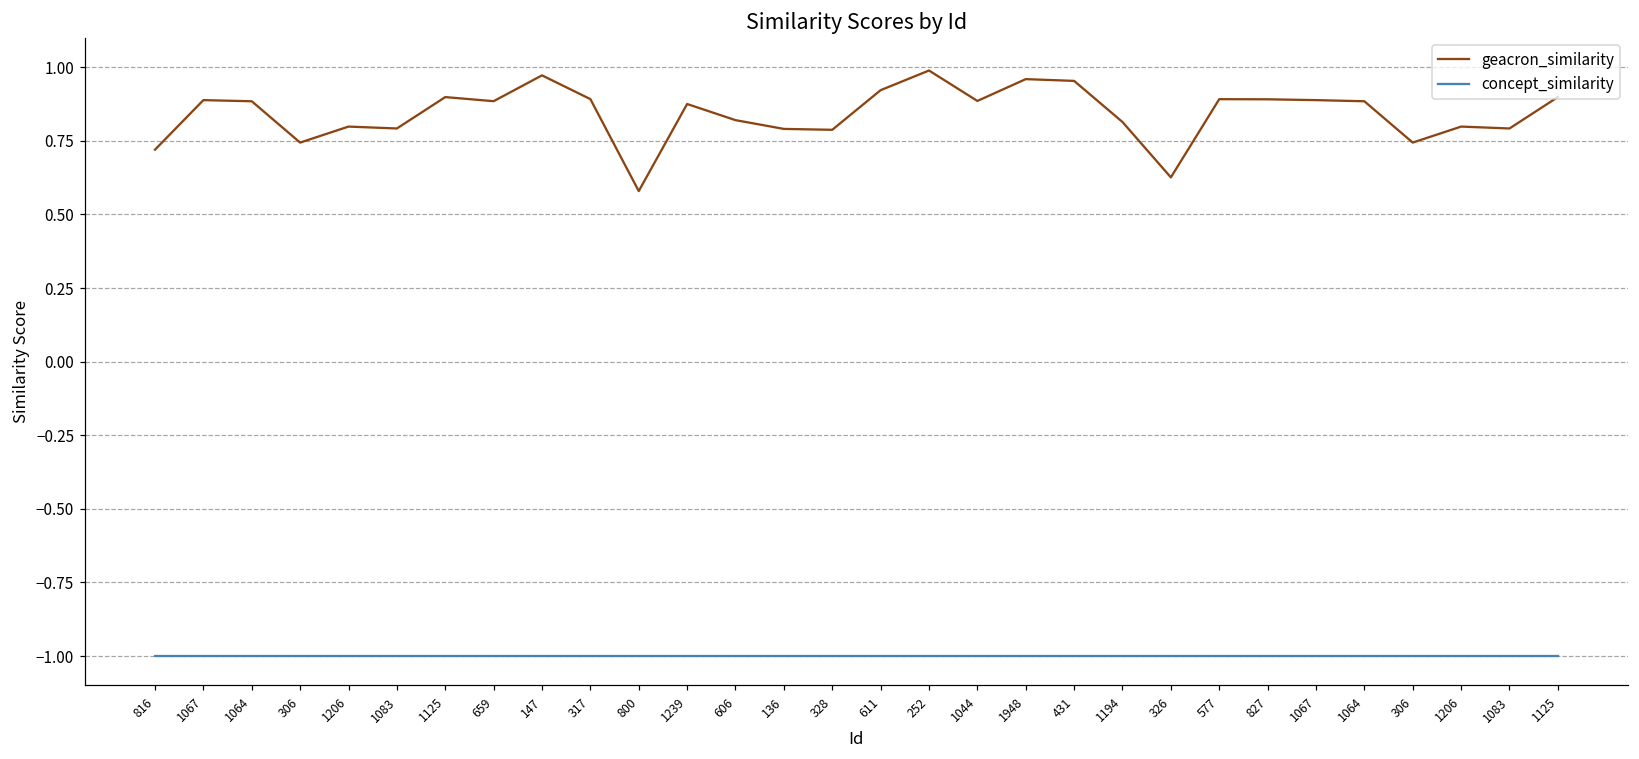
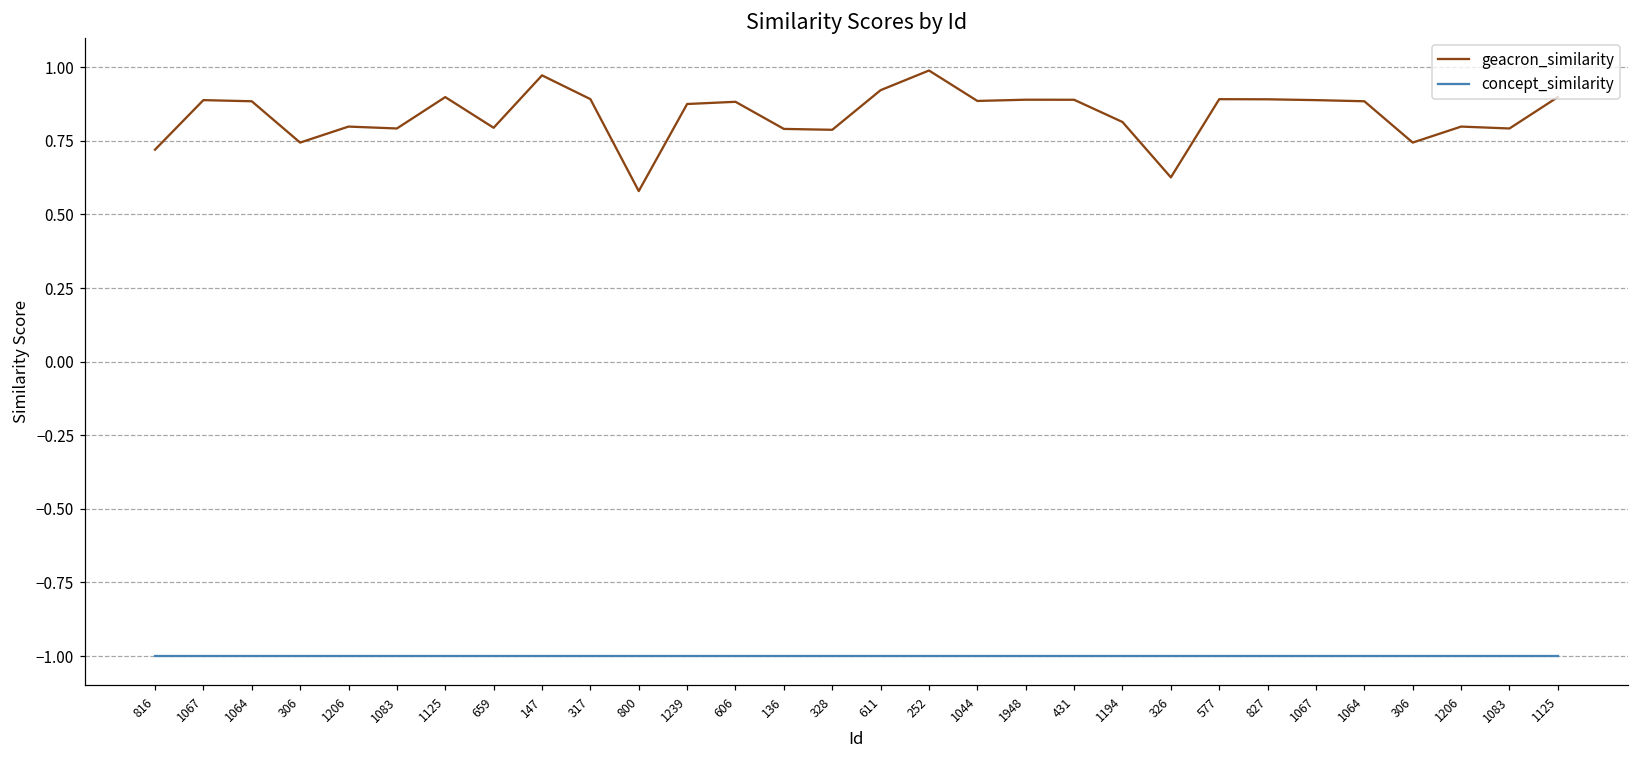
geacron_similarity, 659: 0.88 -> 0.79
geacron_similarity, 606: 0.82 -> 0.88
geacron_similarity, 1948: 0.96 -> 0.89
geacron_similarity, 431: 0.95 -> 0.89
